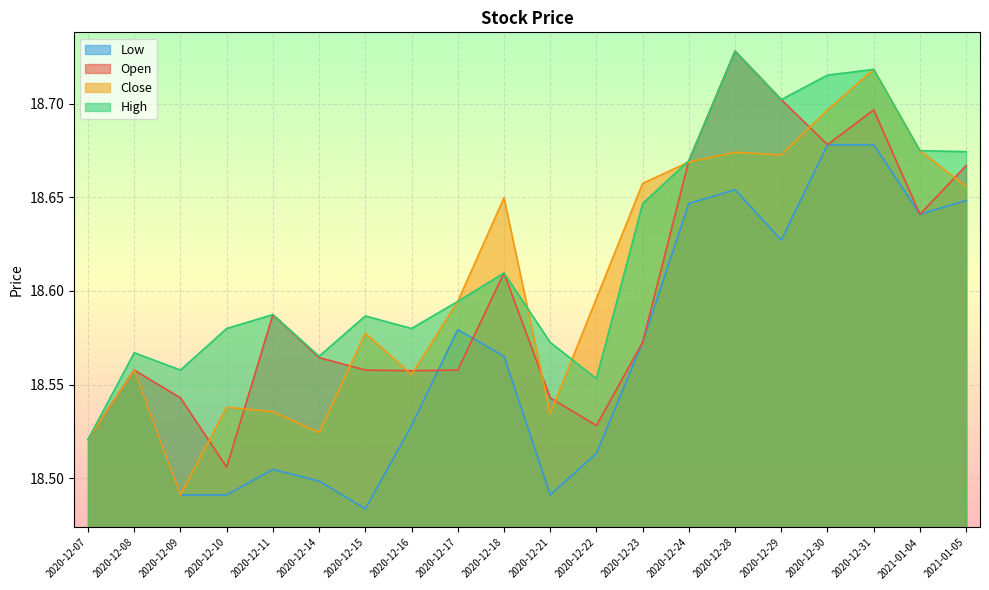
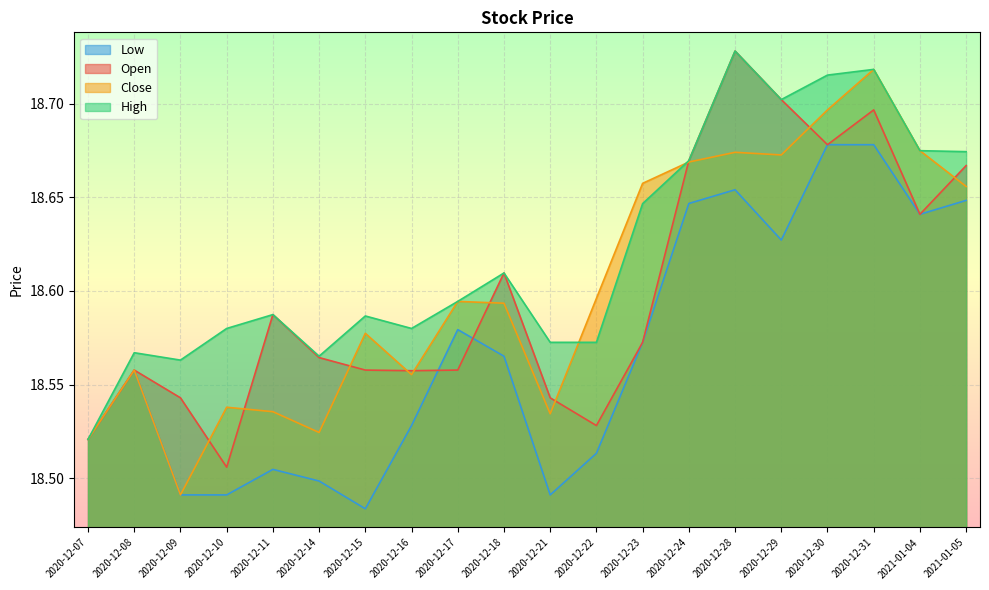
High, 2020-12-09: 18.558 -> 18.563
Close, 2020-12-18: 18.650 -> 18.593
High, 2020-12-22: 18.553 -> 18.573
